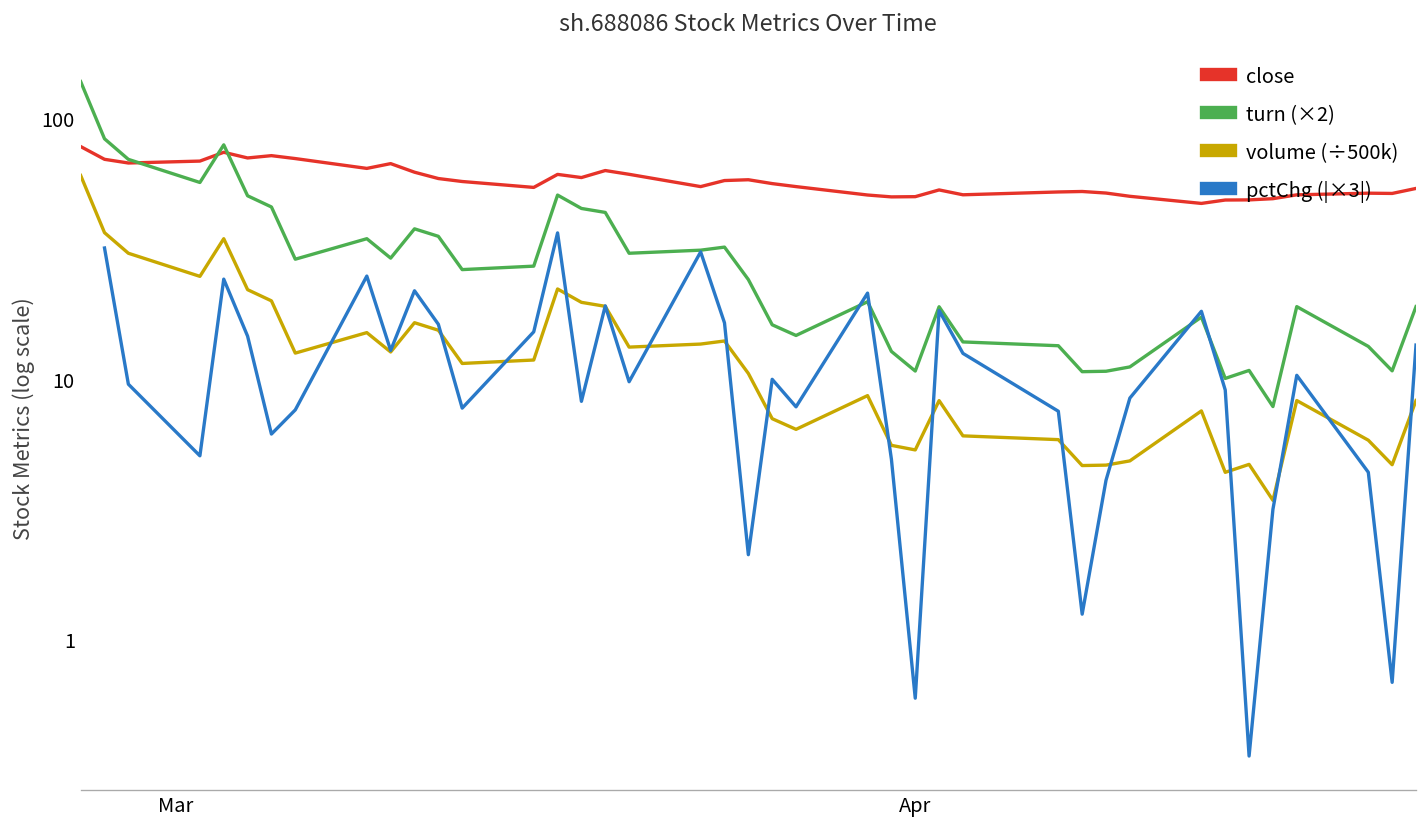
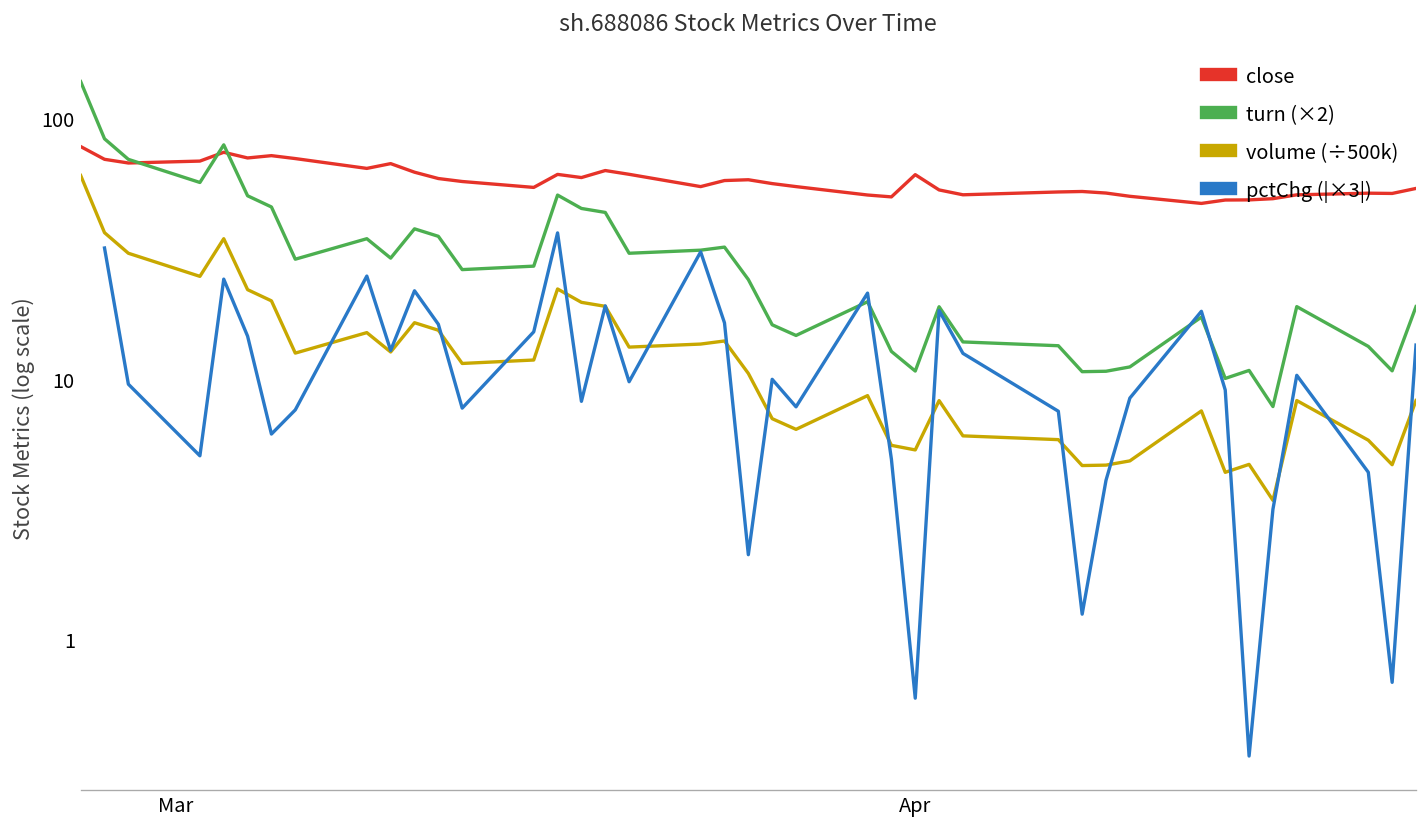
close, Apr: 50 -> 61
